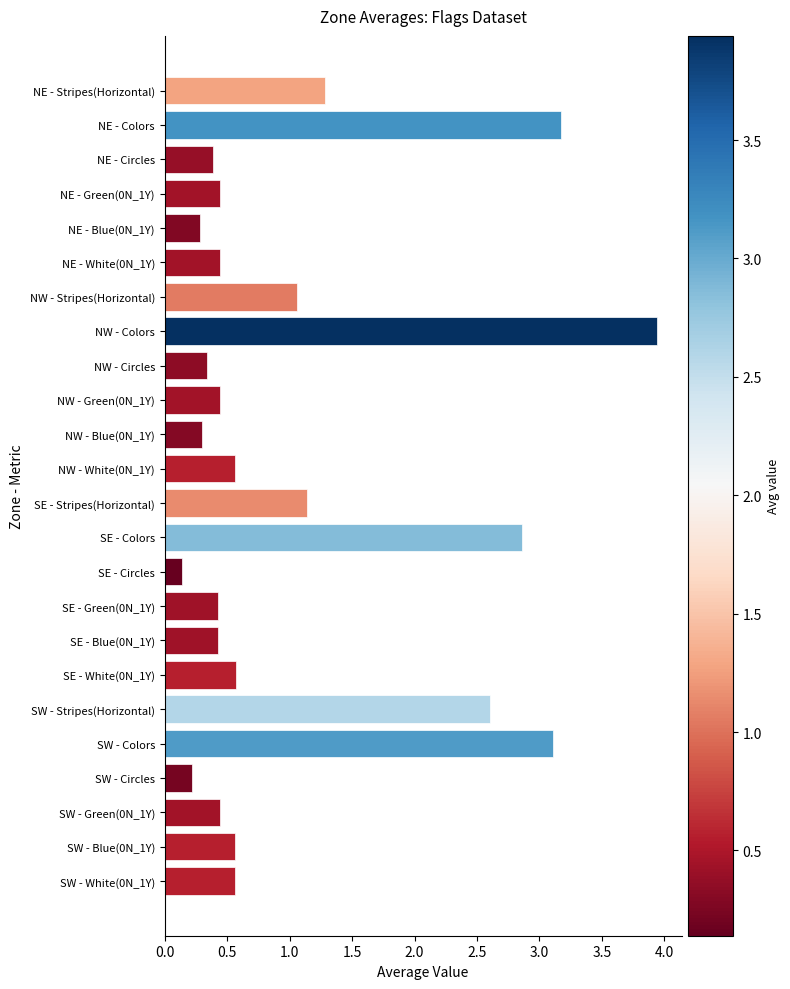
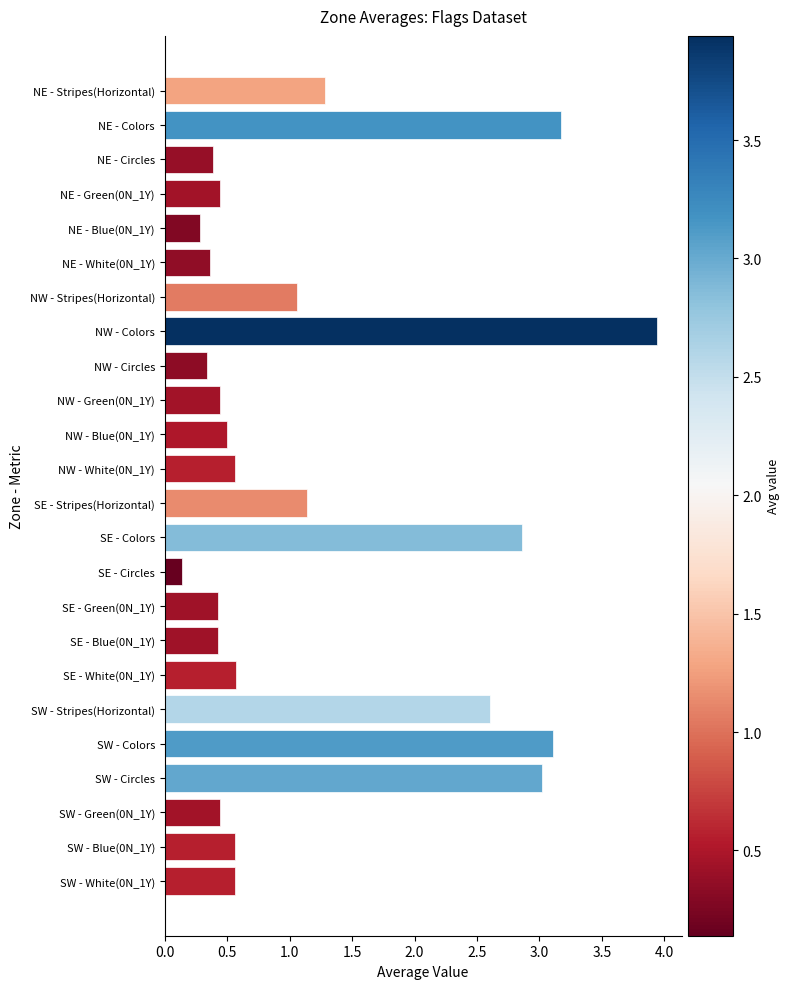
NE - White(0N_1Y): 0.44 -> 0.36
NW - Blue(0N_1Y): 0.3 -> 0.5
SW - Circles: 0.22 -> 3.02
